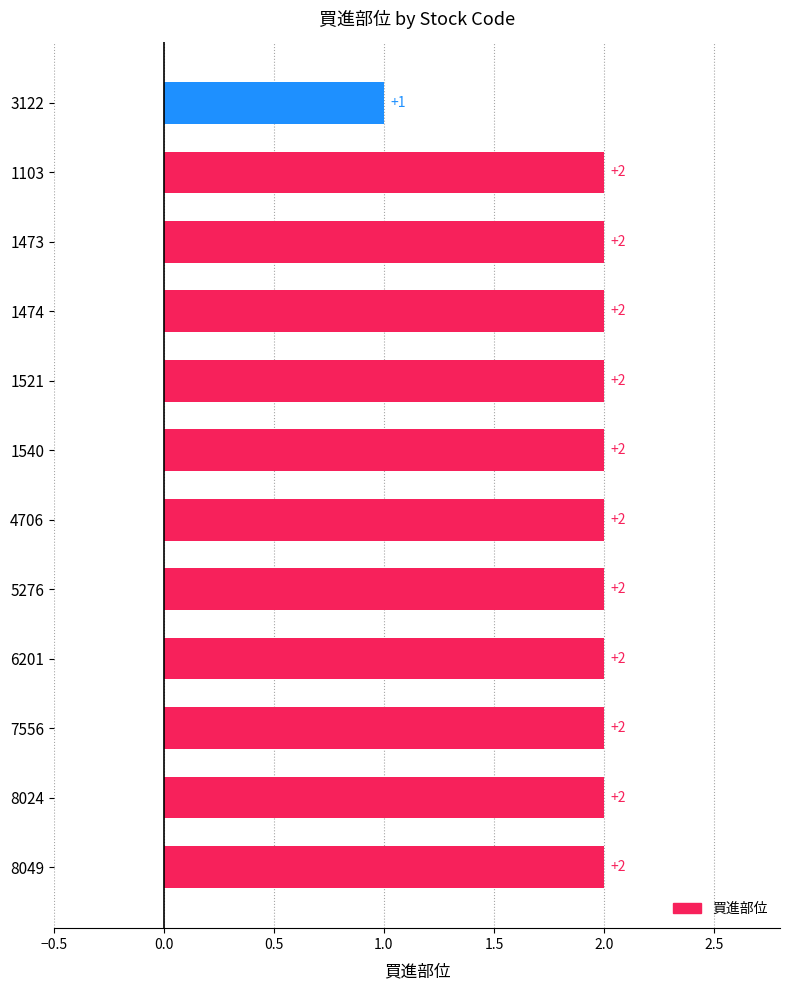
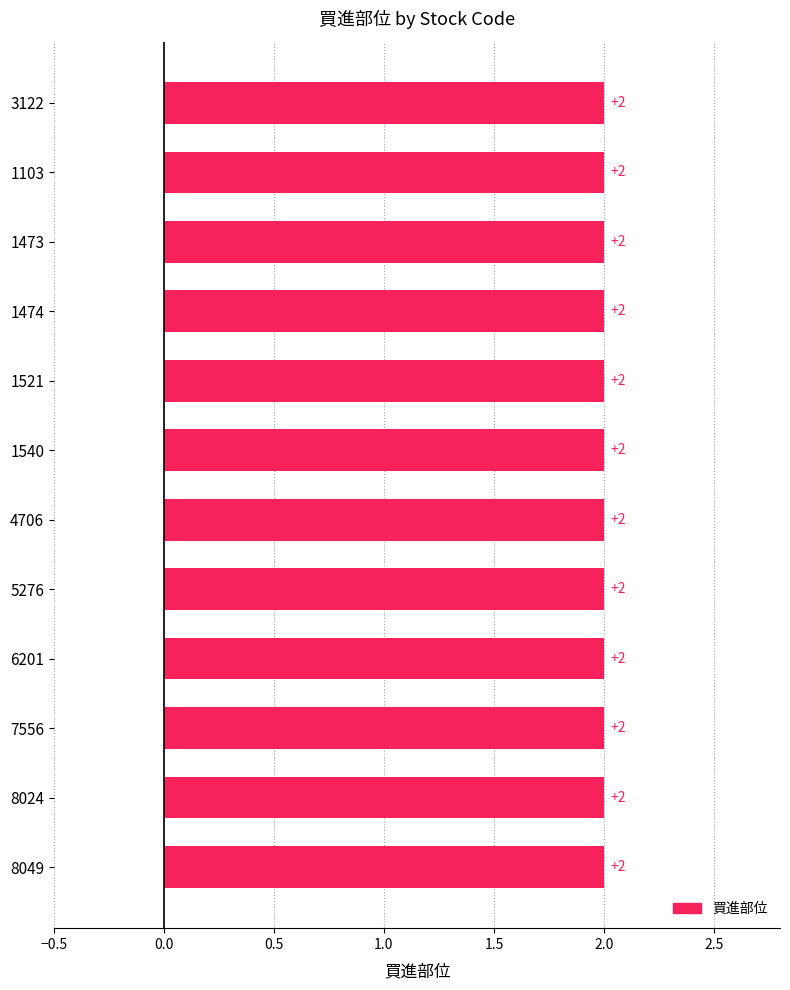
3122: +1 -> +2
